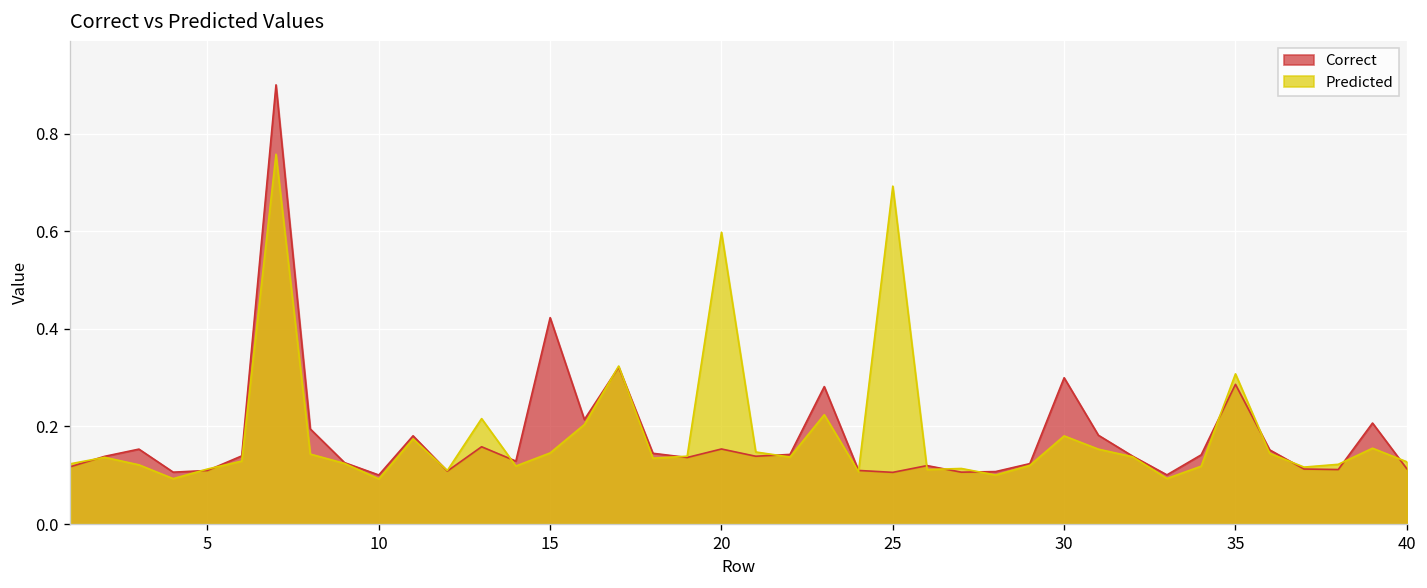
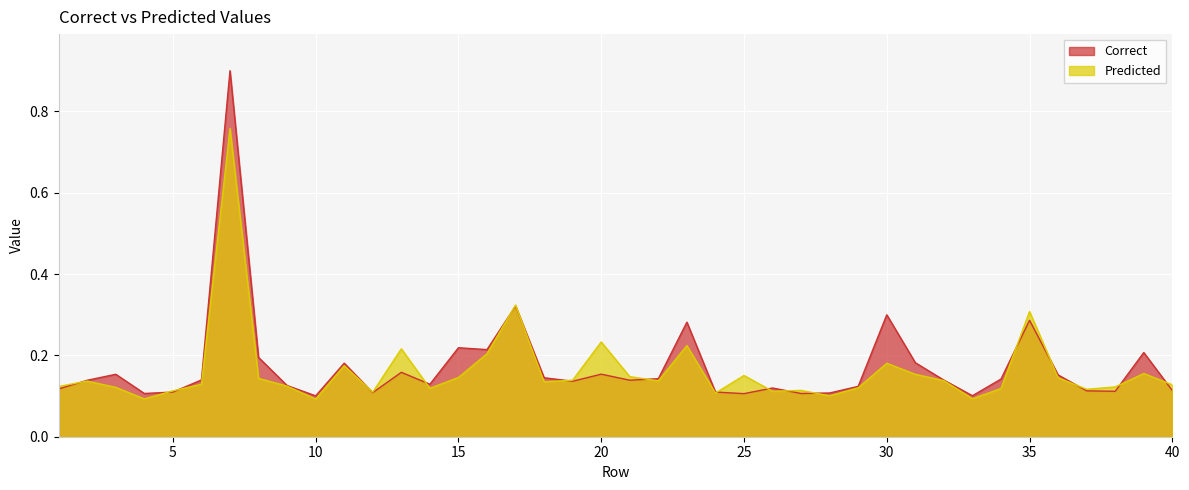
Correct, 15: 0.42 -> 0.22
Predicted, 20: 0.60 -> 0.23
Predicted, 25: 0.69 -> 0.15
